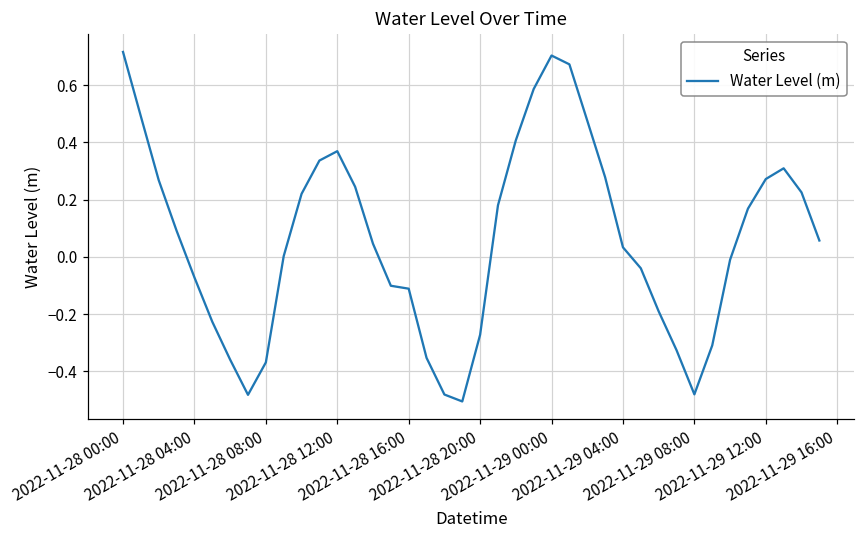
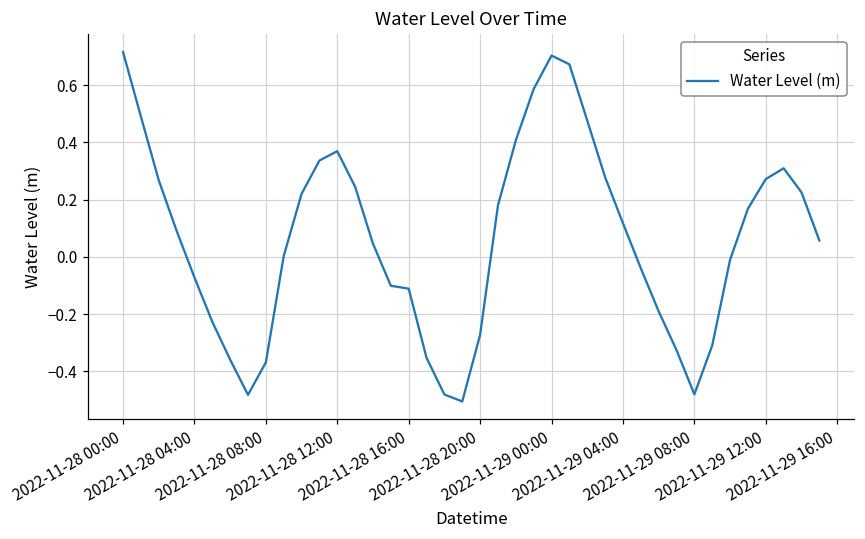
2022-11-29 04:00: 0.03 -> 0.12
